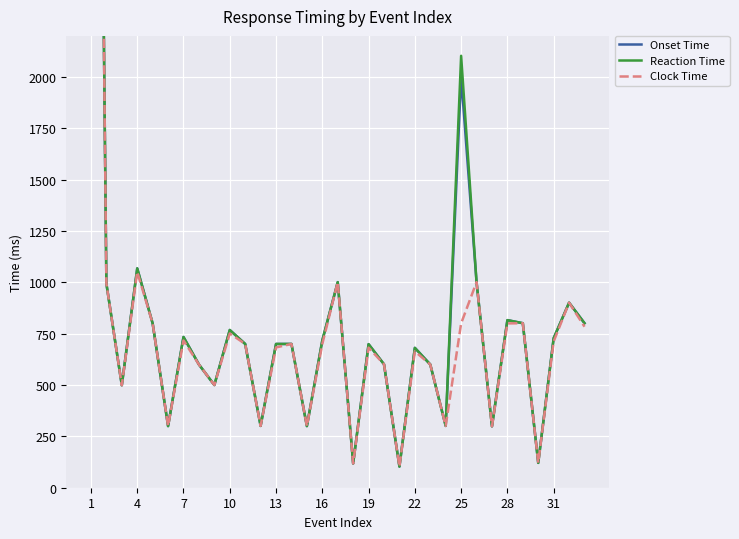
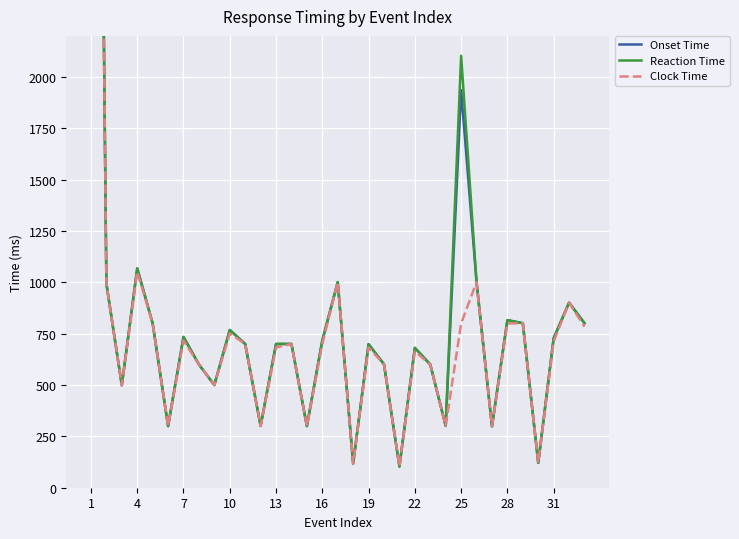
Onset Time, 25: 2000 -> 1940
